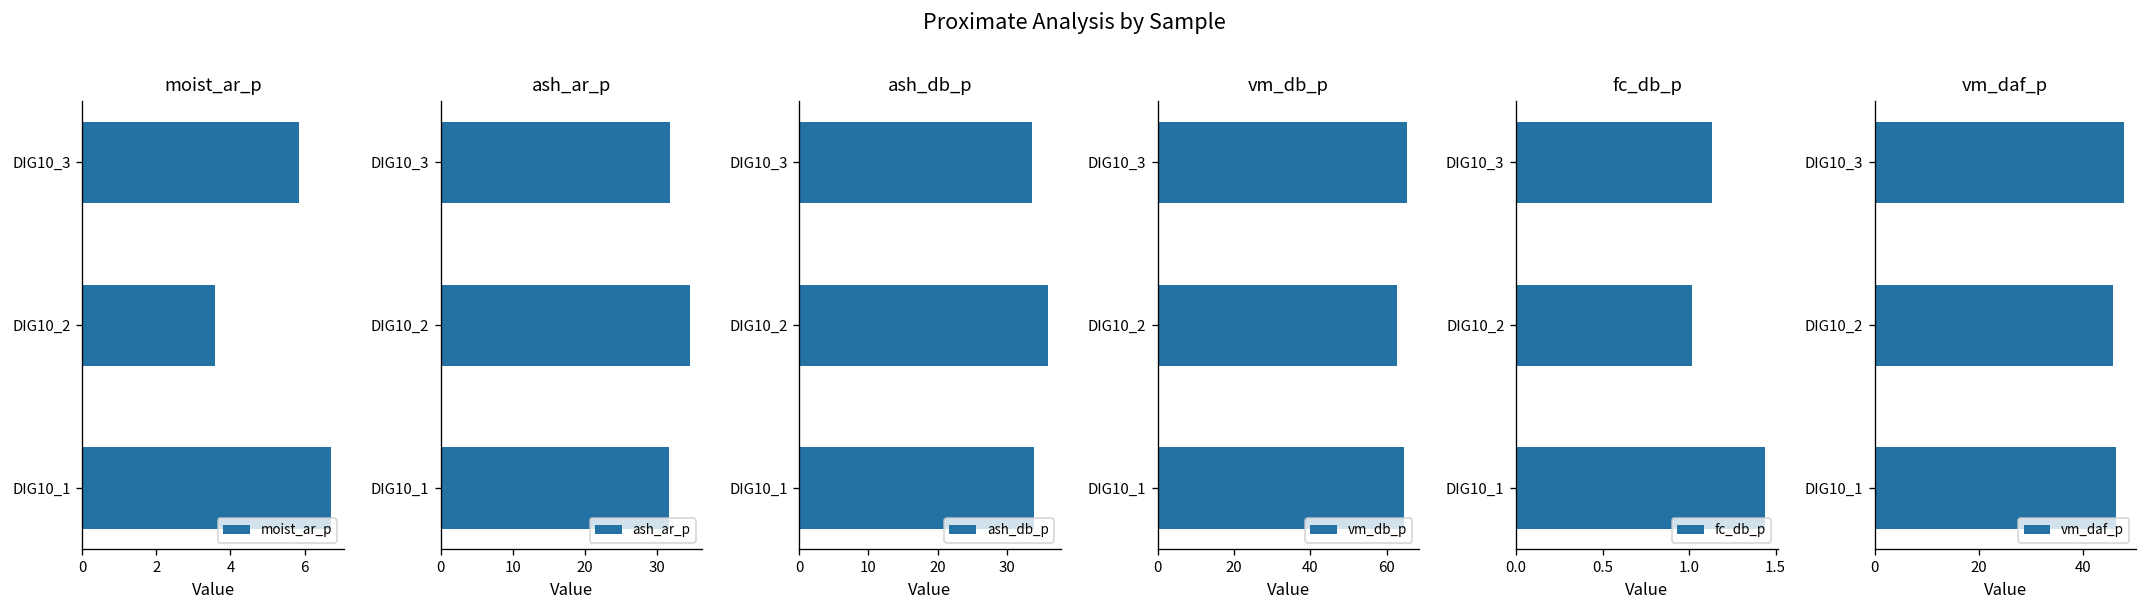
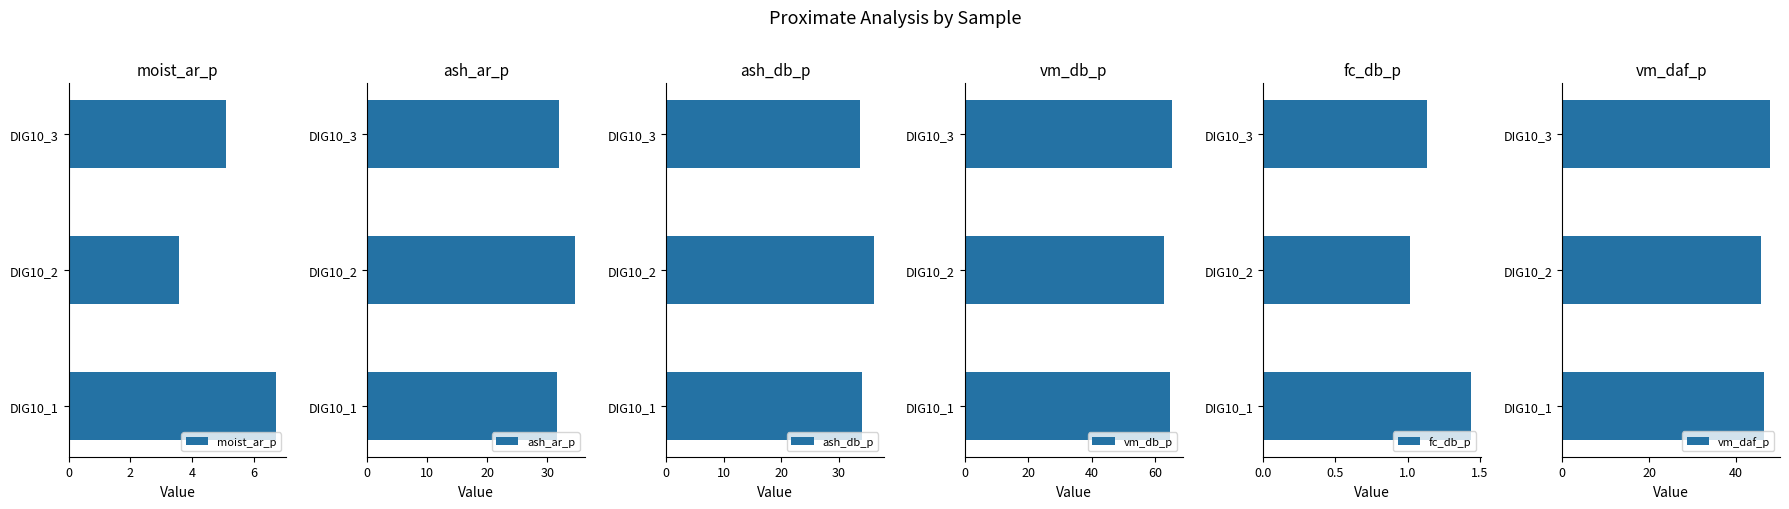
moist_ar_p, DIG10_3: 5.9 -> 5.1
